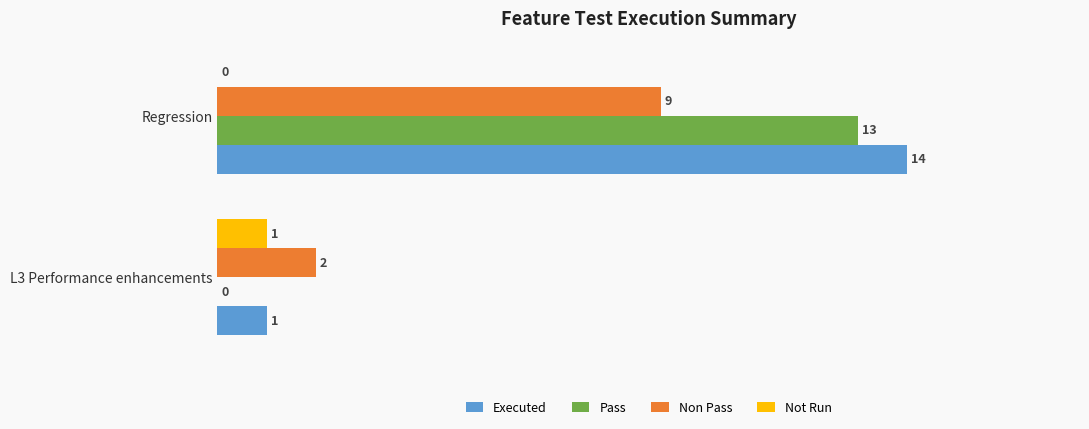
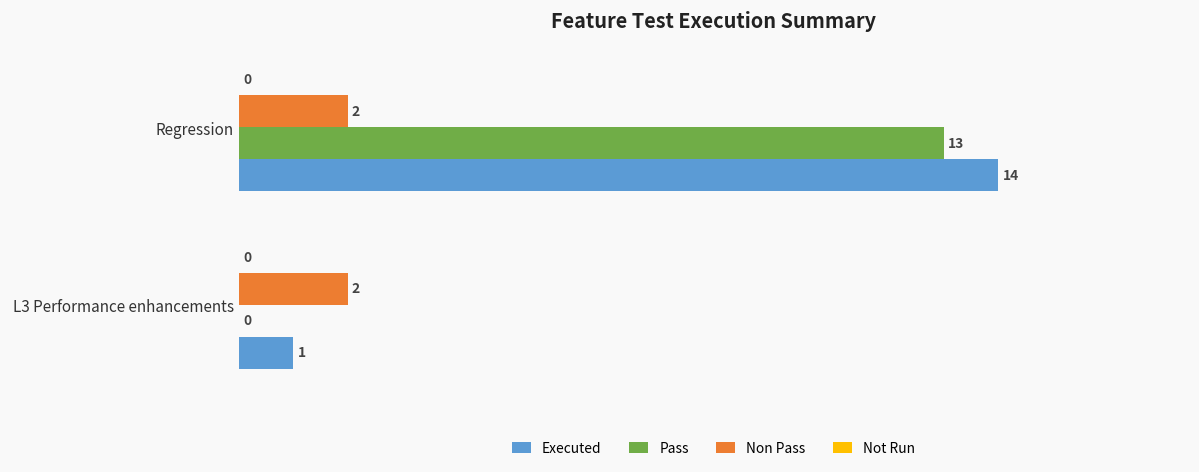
Non Pass, Regression: 9 -> 2
Not Run, L3 Performance enhancements: 1 -> 0
